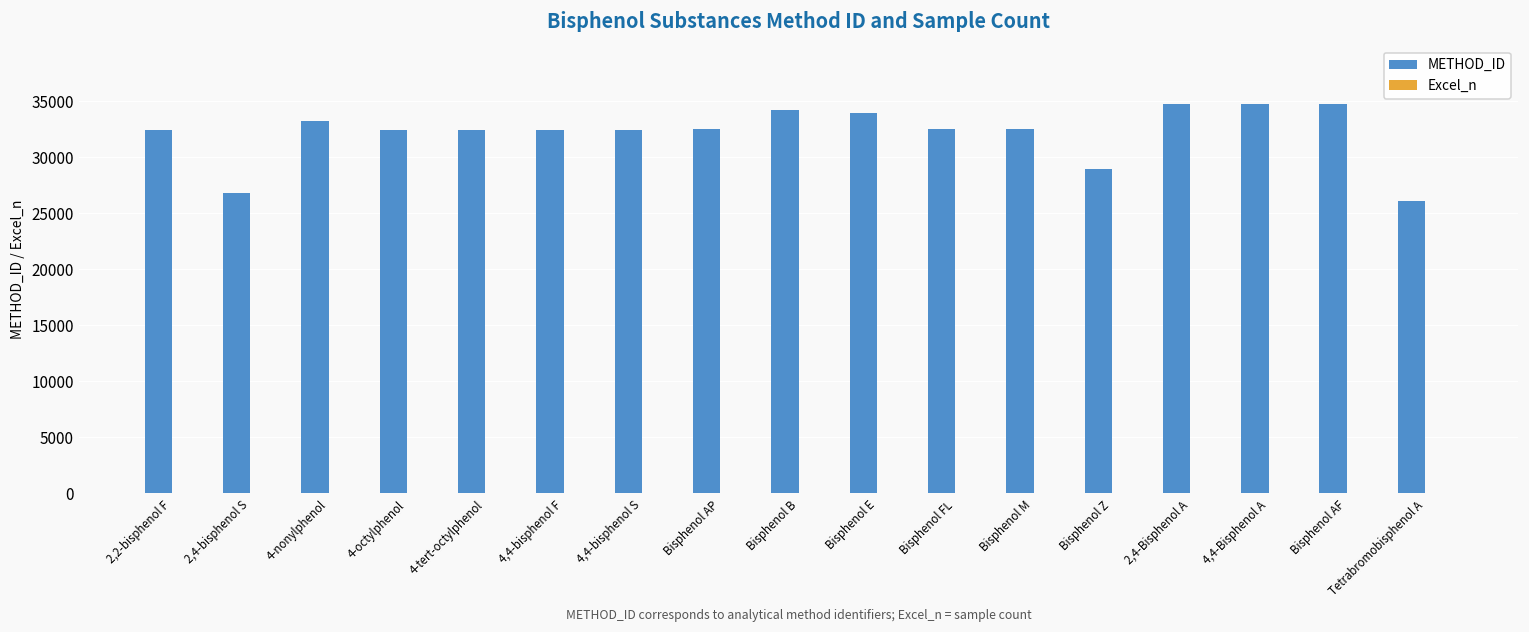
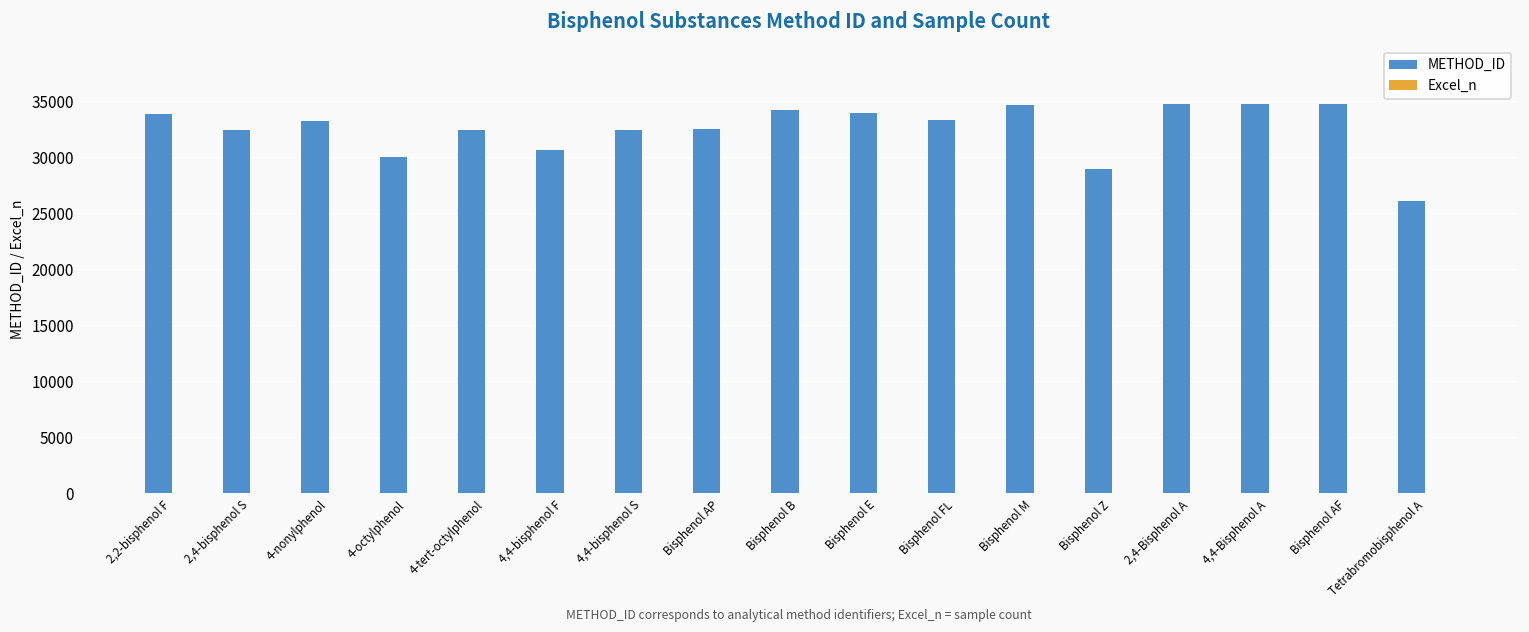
METHOD_ID, 2,2-bisphenol F: 32400 -> 33900
METHOD_ID, 2,4-bisphenol S: 26800 -> 32500
METHOD_ID, 4-octylphenol: 32400 -> 30000
METHOD_ID, 4,4-bisphenol F: 32400 -> 30600
METHOD_ID, Bisphenol FL: 32500 -> 33300
METHOD_ID, Bisphenol M: 32500 -> 34600
